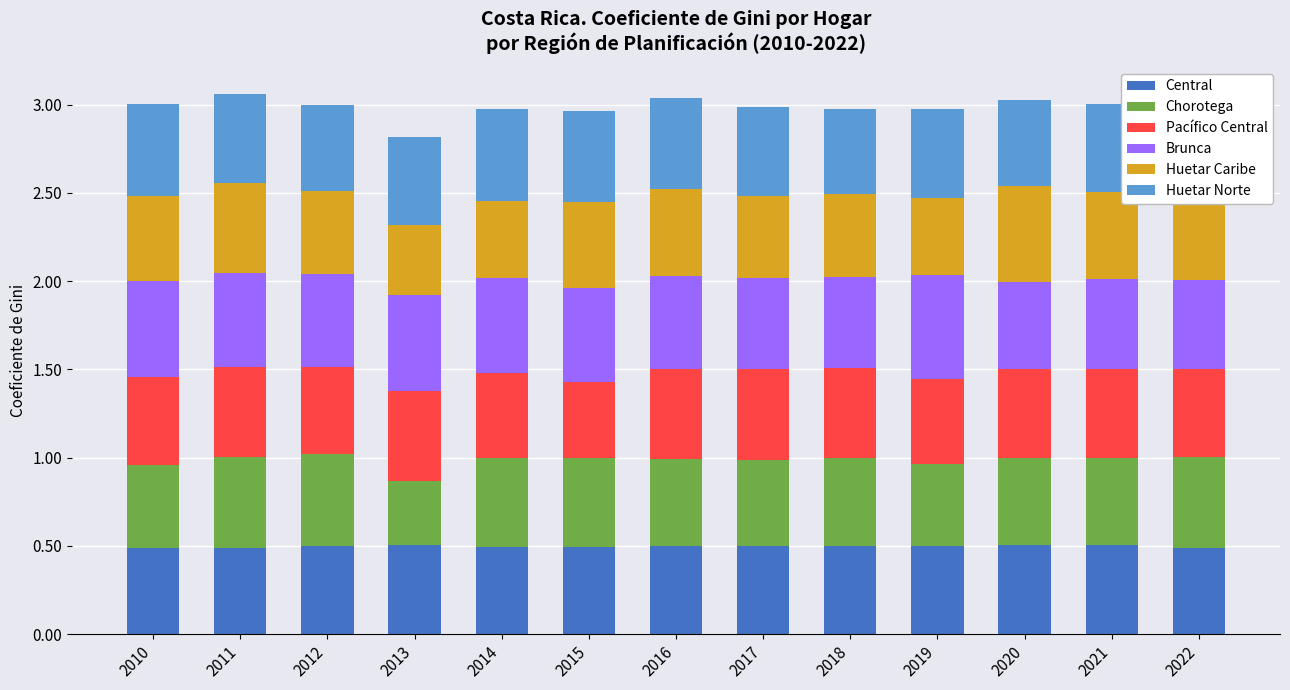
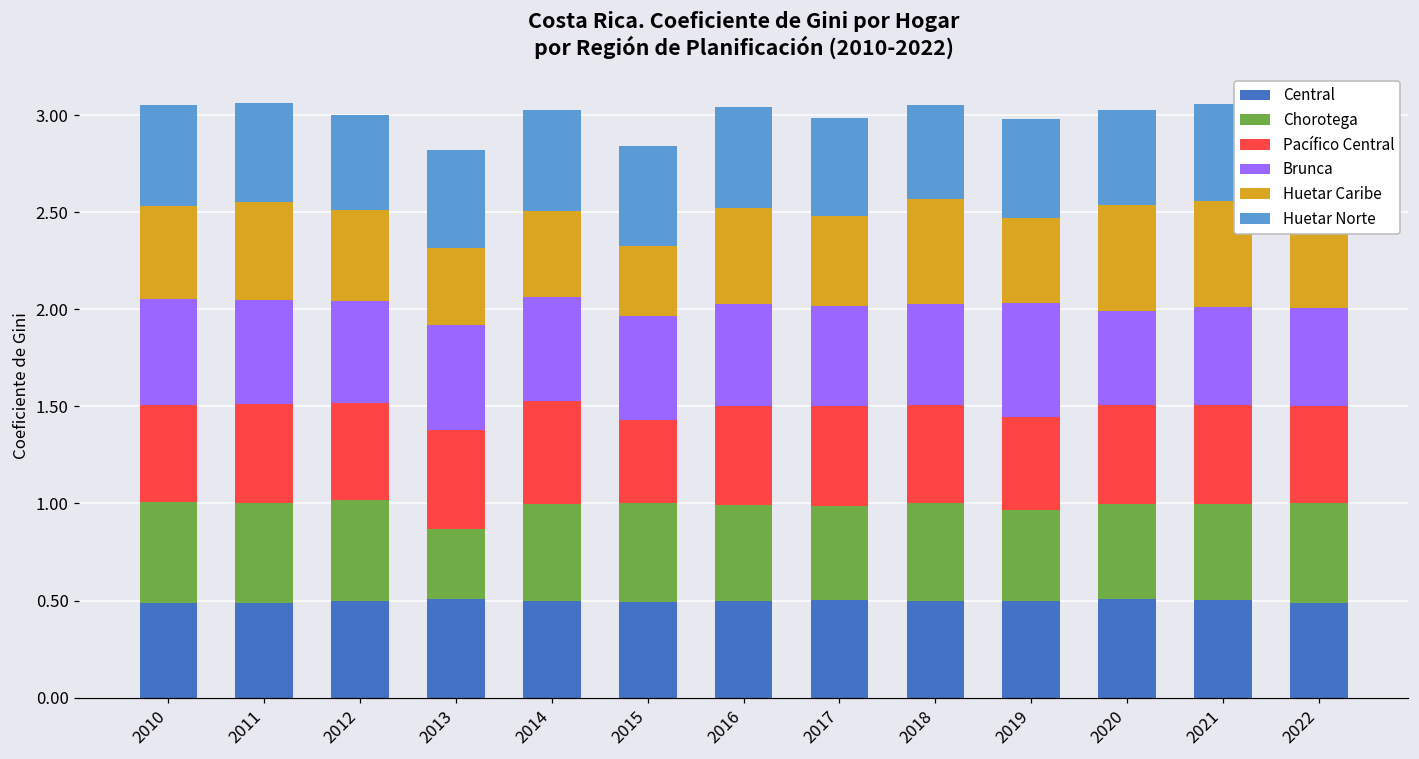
Chorotega, 2010: 0.47 -> 0.52
Pacífico Central, 2014: 0.48 -> 0.53
Huetar Caribe, 2015: 0.49 -> 0.36
Huetar Caribe, 2018: 0.47 -> 0.54
Huetar Caribe, 2021: 0.50 -> 0.55
